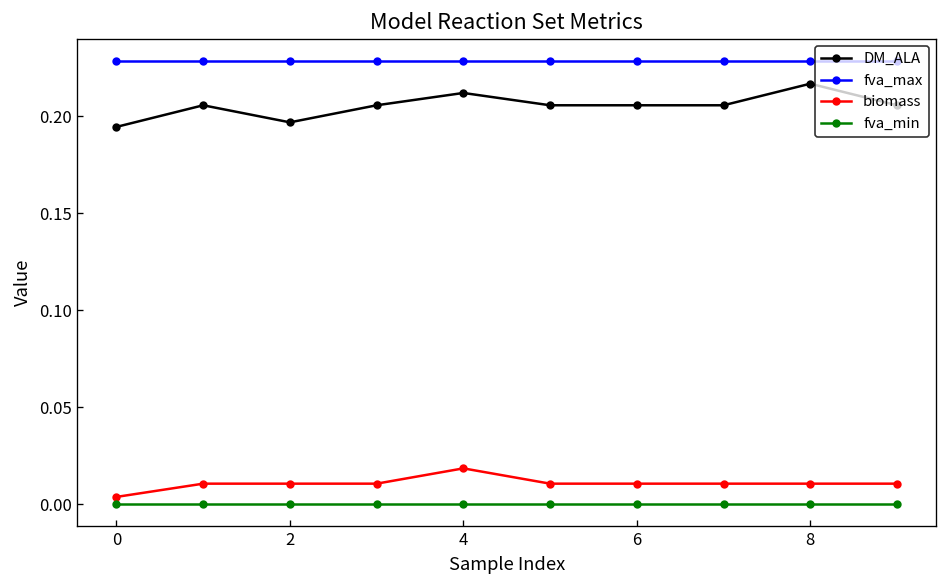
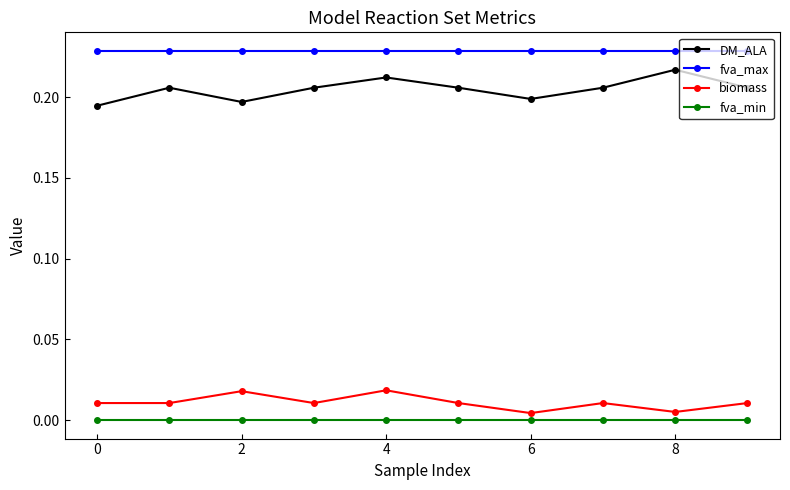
biomass, 0: 0.004 -> 0.011
biomass, 2: 0.011 -> 0.018
DM_ALA, 6: 0.206 -> 0.199
biomass, 6: 0.011 -> 0.004
biomass, 8: 0.011 -> 0.005
